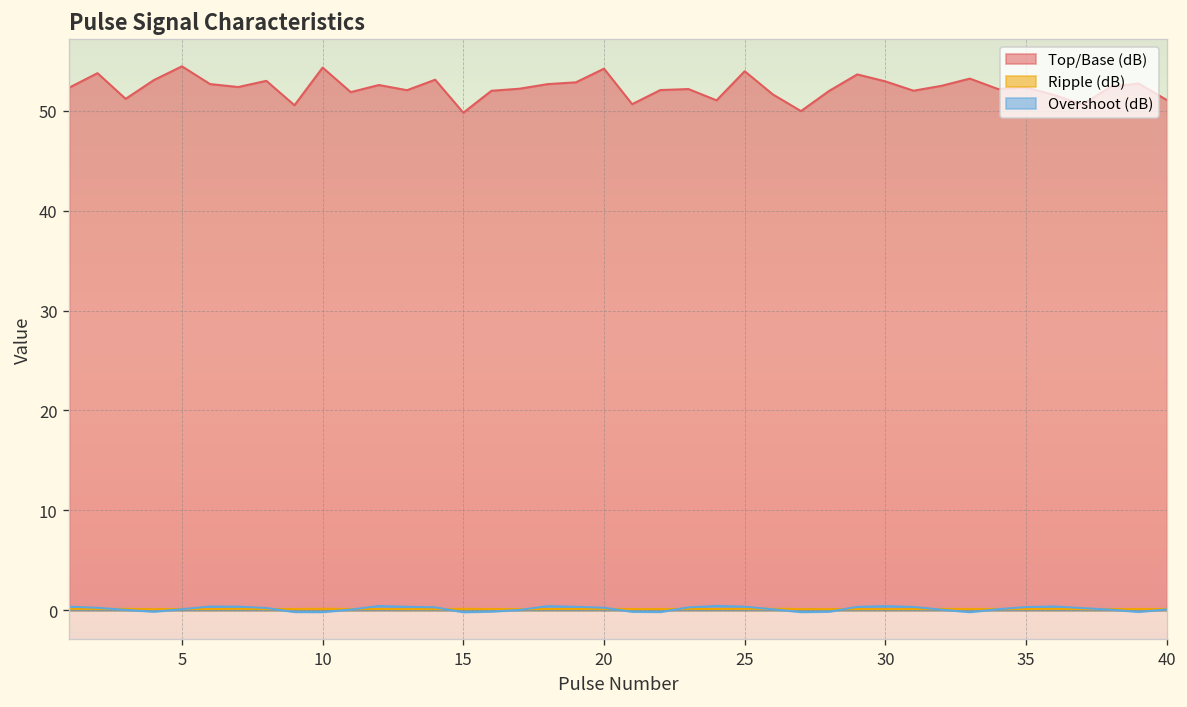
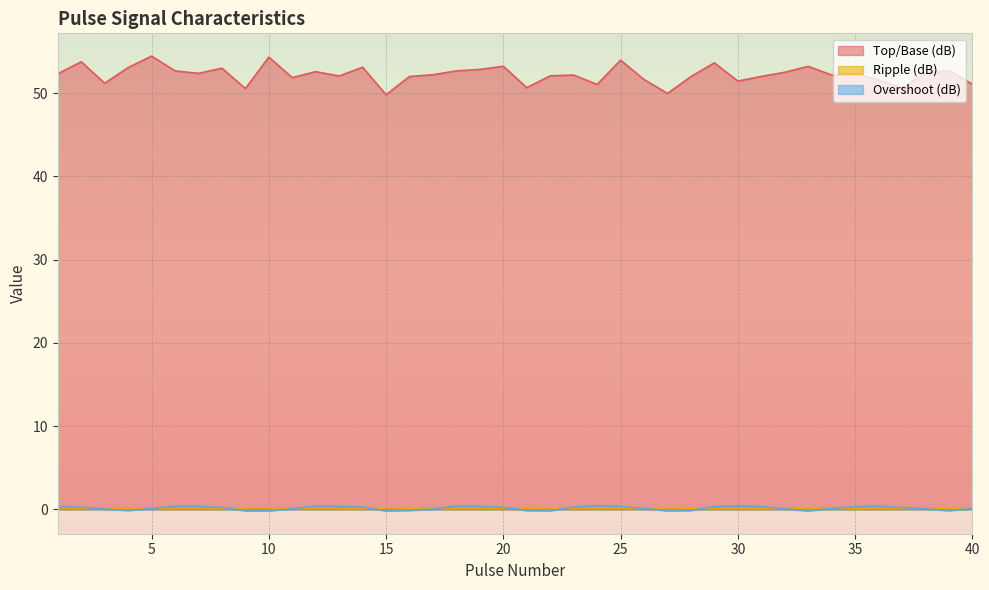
Top/Base (dB), 20: 54 -> 53
Top/Base (dB), 30: 53 -> 51
